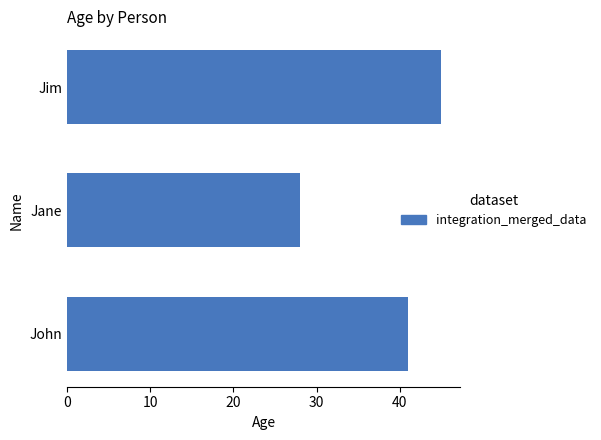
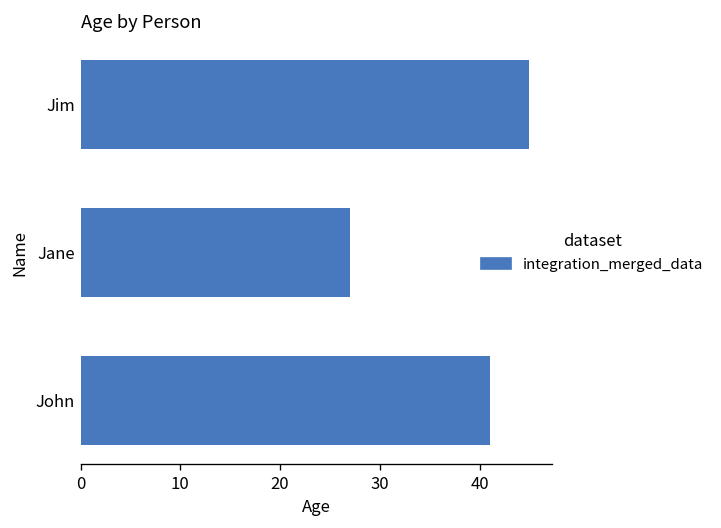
Jane: 28 -> 27
